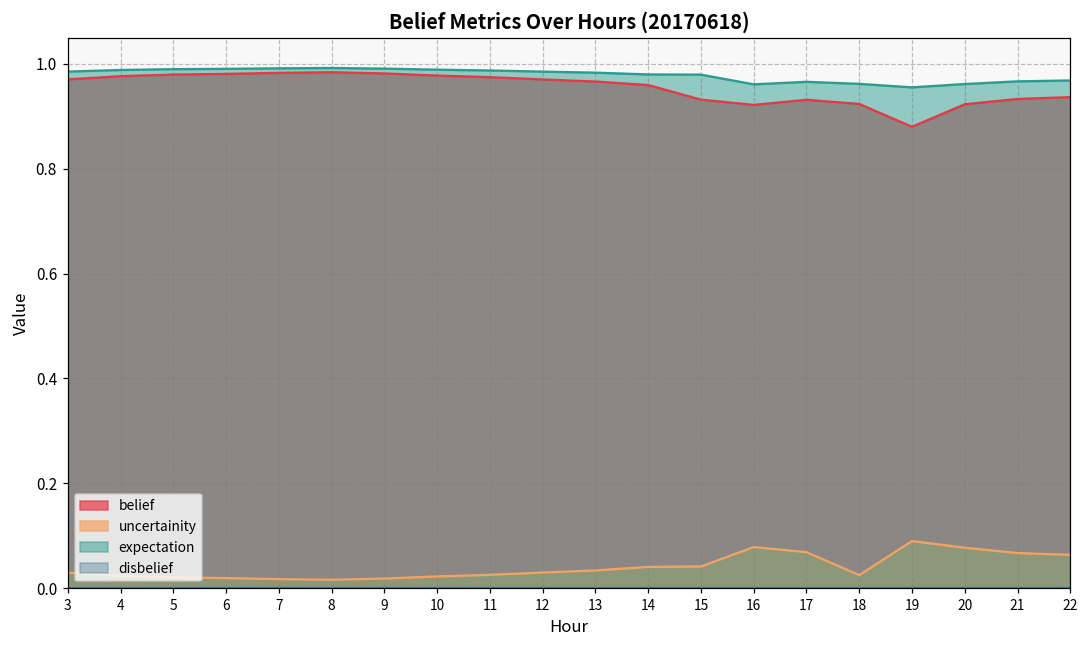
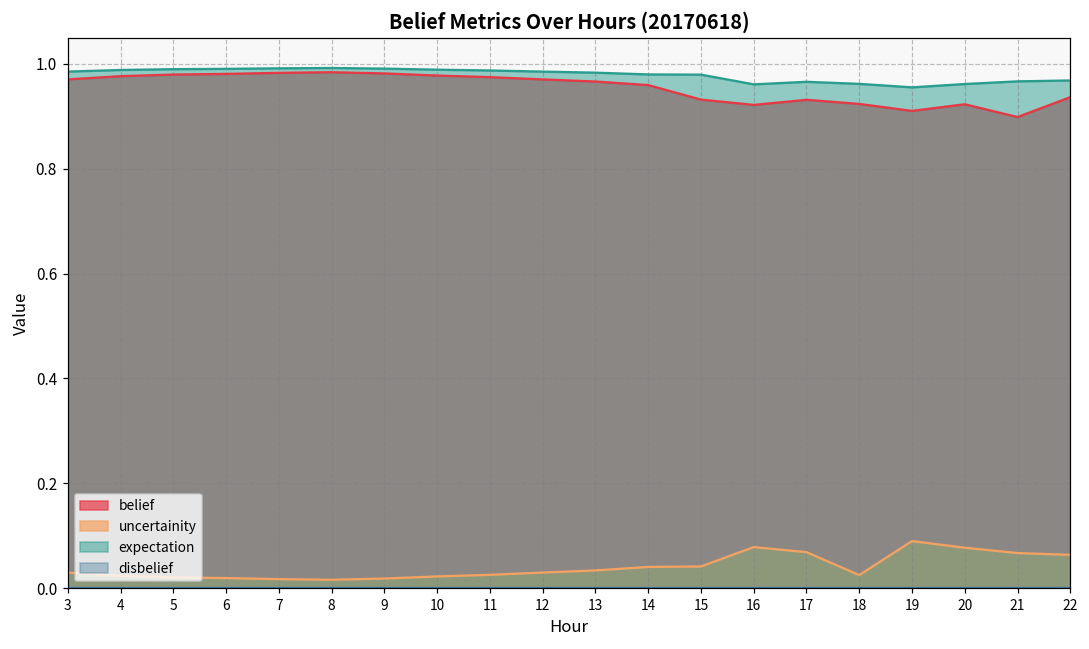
belief, 19: 0.88 -> 0.91
belief, 21: 0.93 -> 0.90
